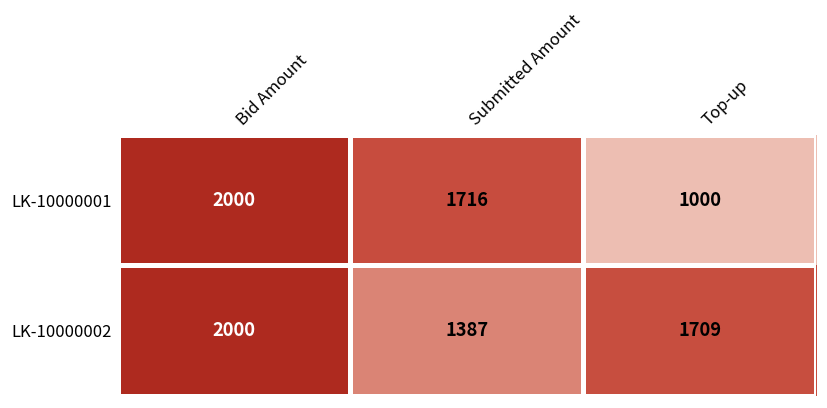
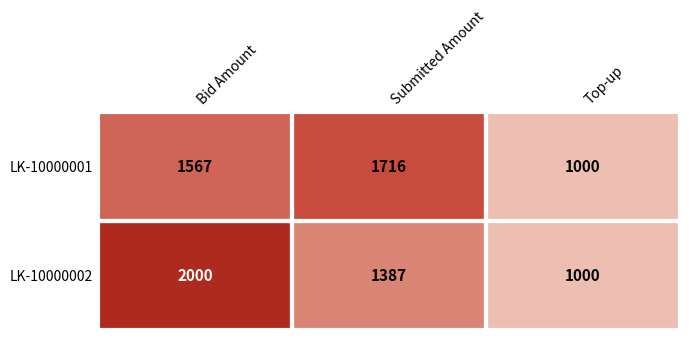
LK-10000001, Bid Amount: 2000 -> 1567
LK-10000002, Top-up: 1709 -> 1000
